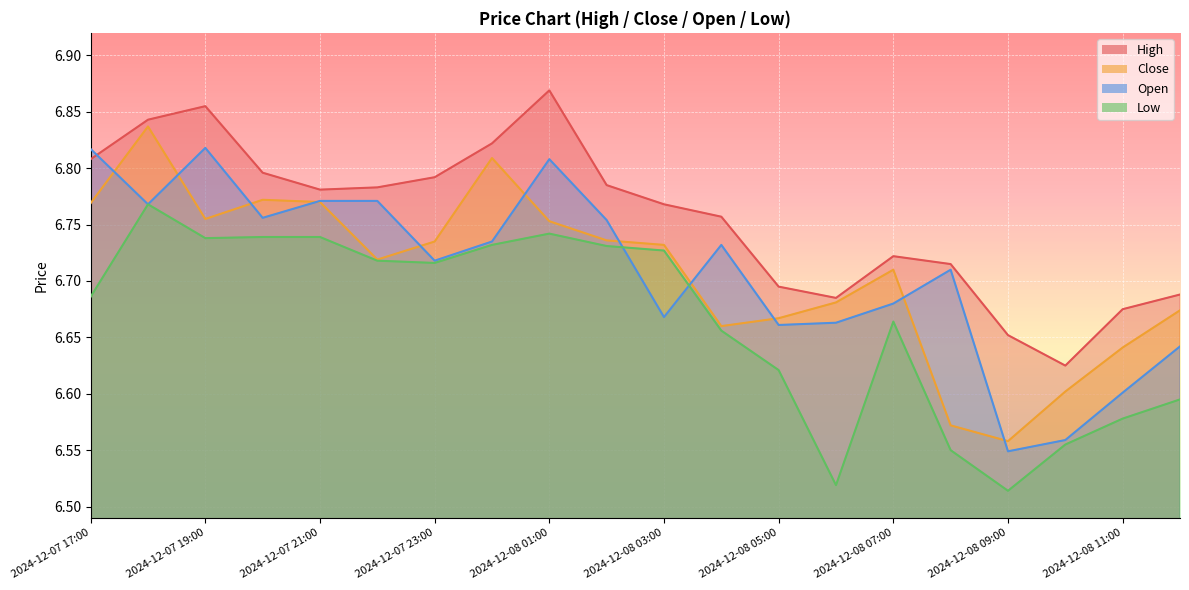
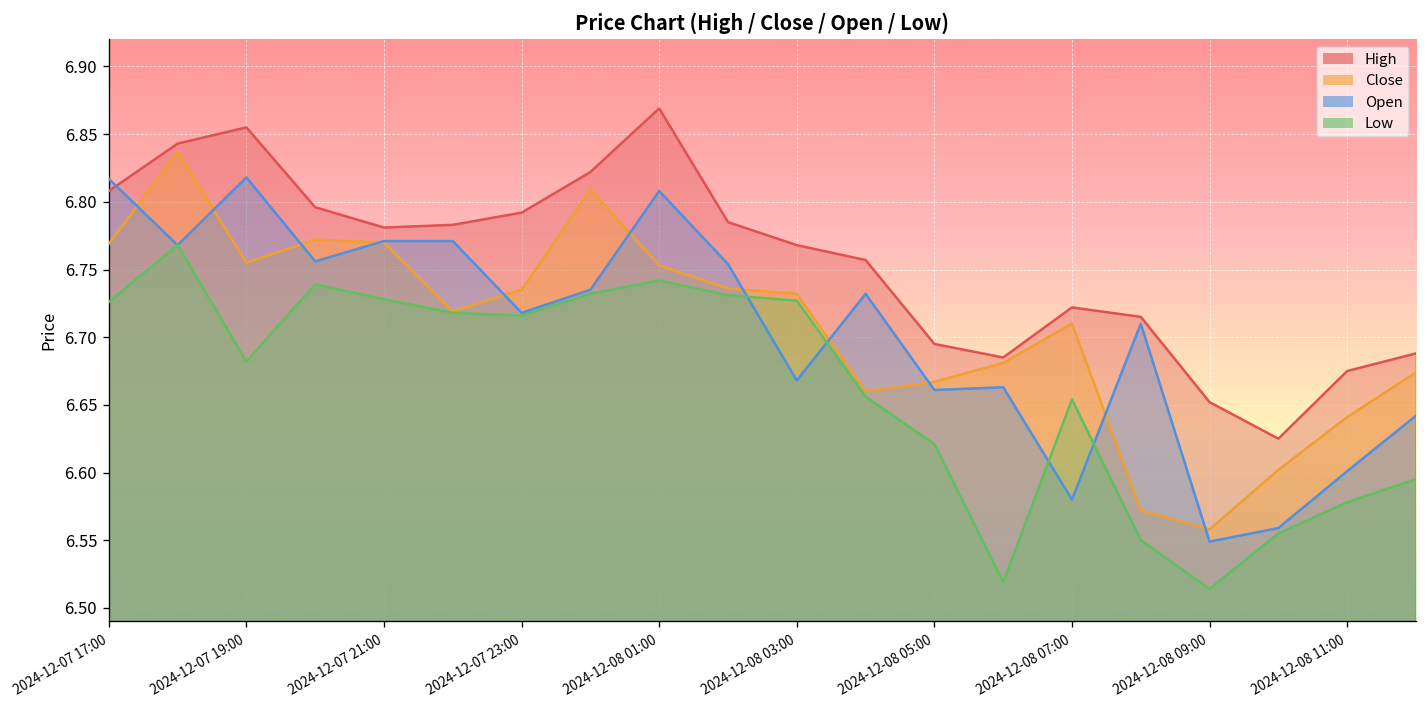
Low, 2024-12-07 17:00: 6.686 -> 6.726
Low, 2024-12-07 19:00: 6.738 -> 6.682
Low, 2024-12-07 21:00: 6.739 -> 6.728
Open, 2024-12-08 07:00: 6.68 -> 6.58
Low, 2024-12-08 07:00: 6.664 -> 6.654
